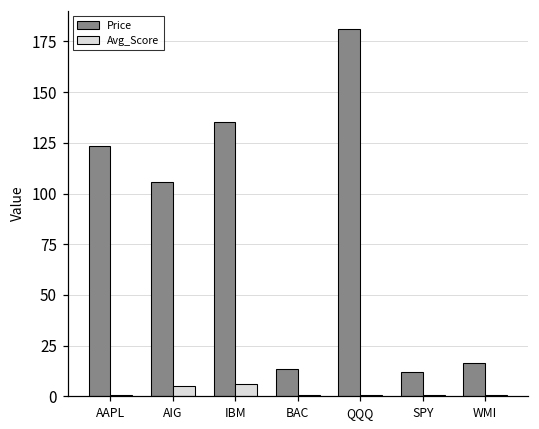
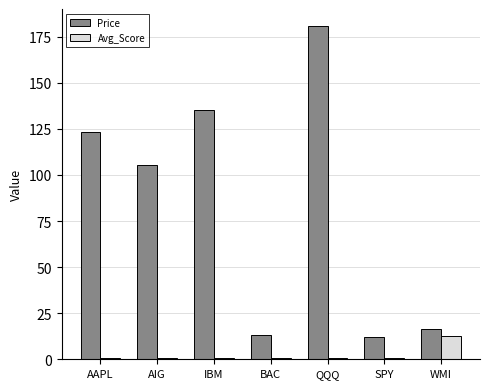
Avg_Score, AIG: 5 -> 1
Avg_Score, IBM: 6 -> 1
Avg_Score, WMI: 1 -> 13
